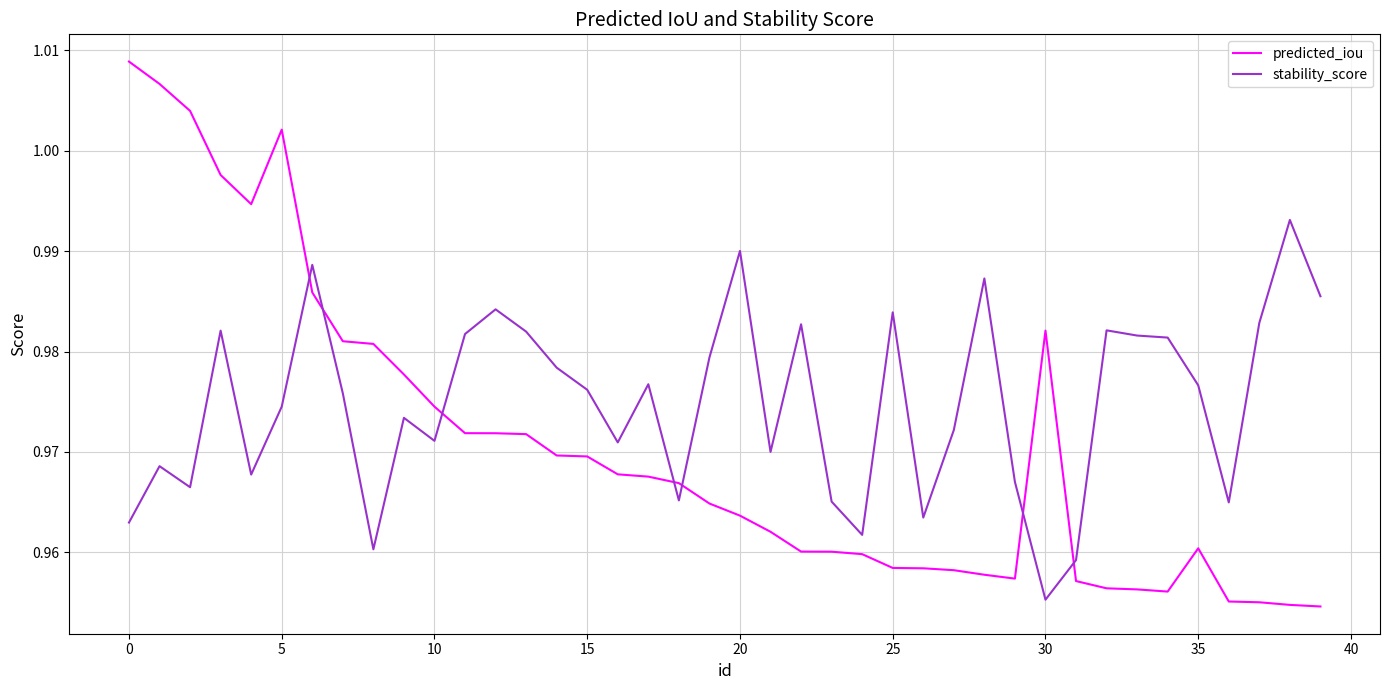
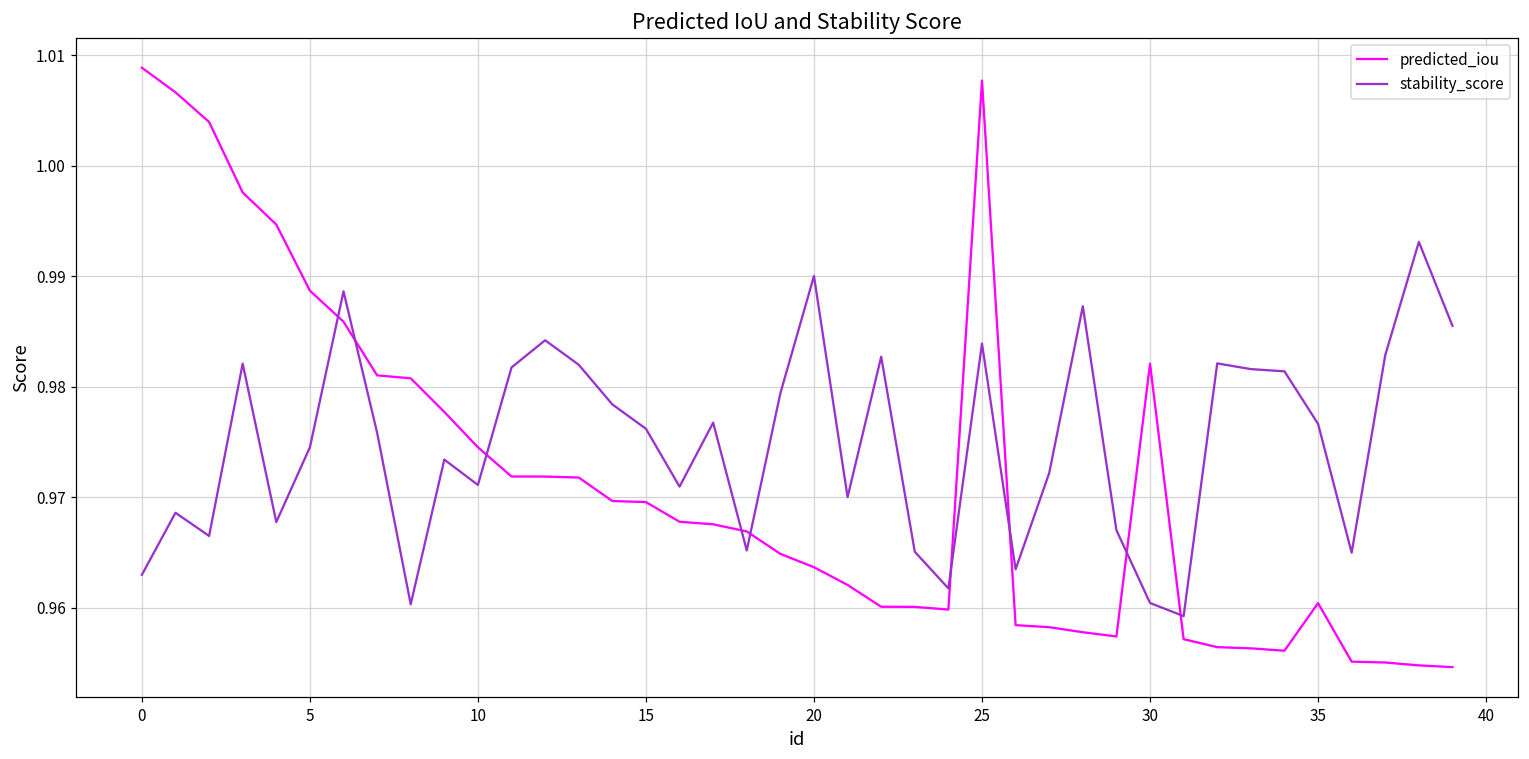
predicted_iou, 5: 1.0021 -> 0.9887
predicted_iou, 25: 0.9585 -> 1.0077
stability_score, 30: 0.9553 -> 0.9604
